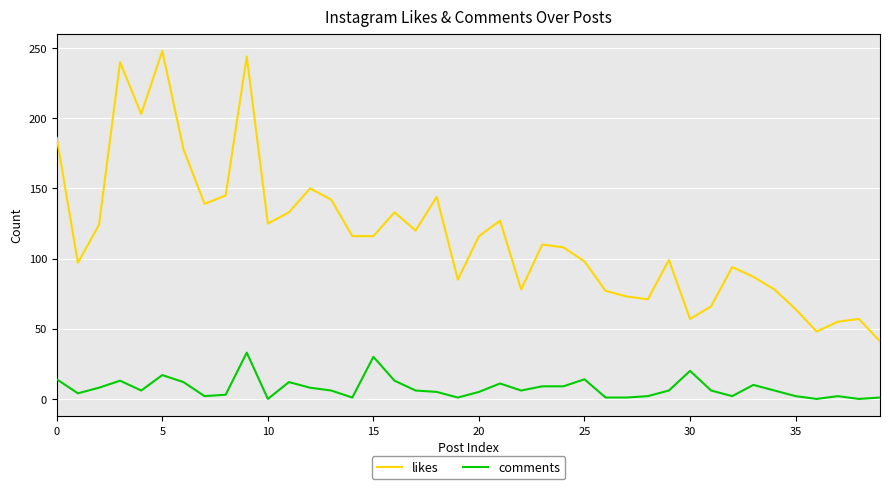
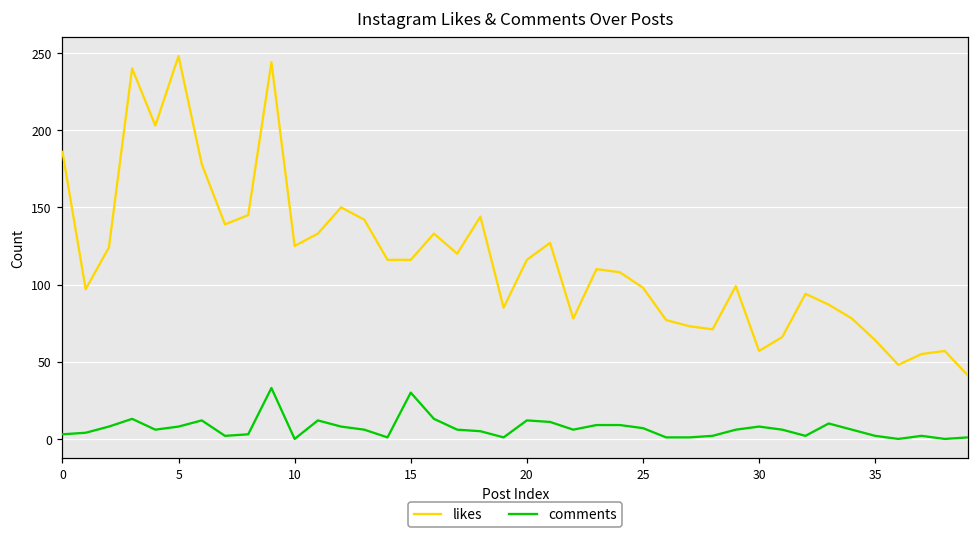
comments, 0: 14 -> 3
comments, 5: 17 -> 8
comments, 20: 5 -> 12
comments, 25: 14 -> 7
comments, 30: 20 -> 8
